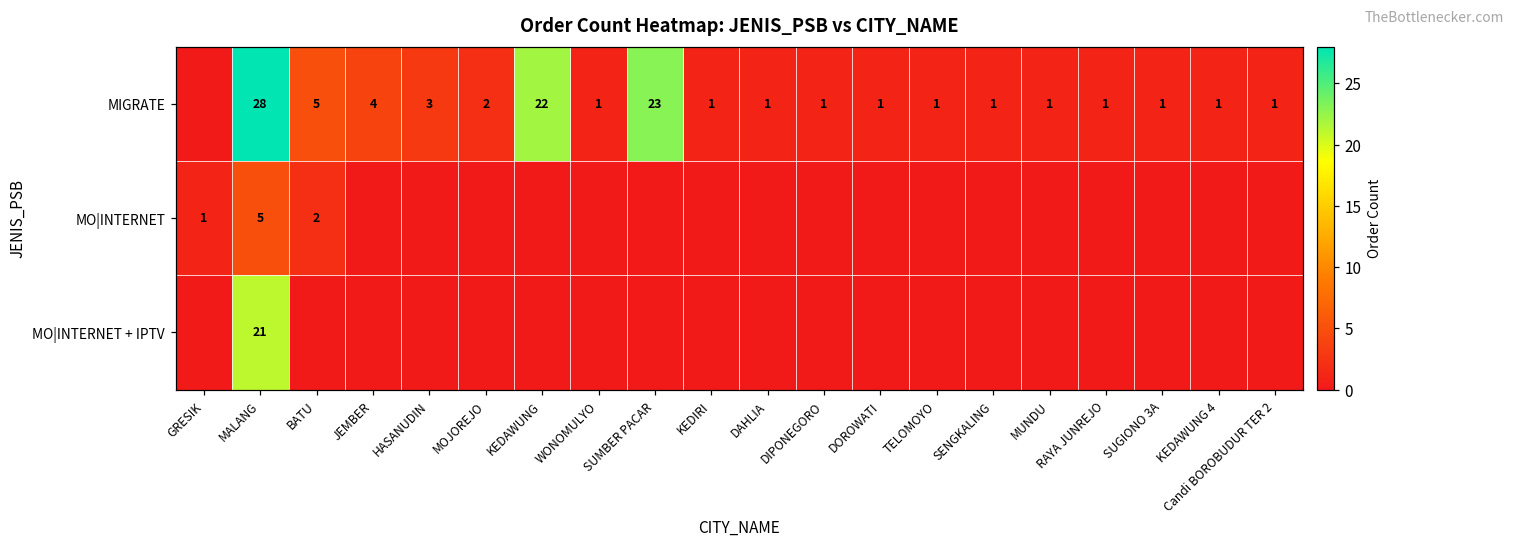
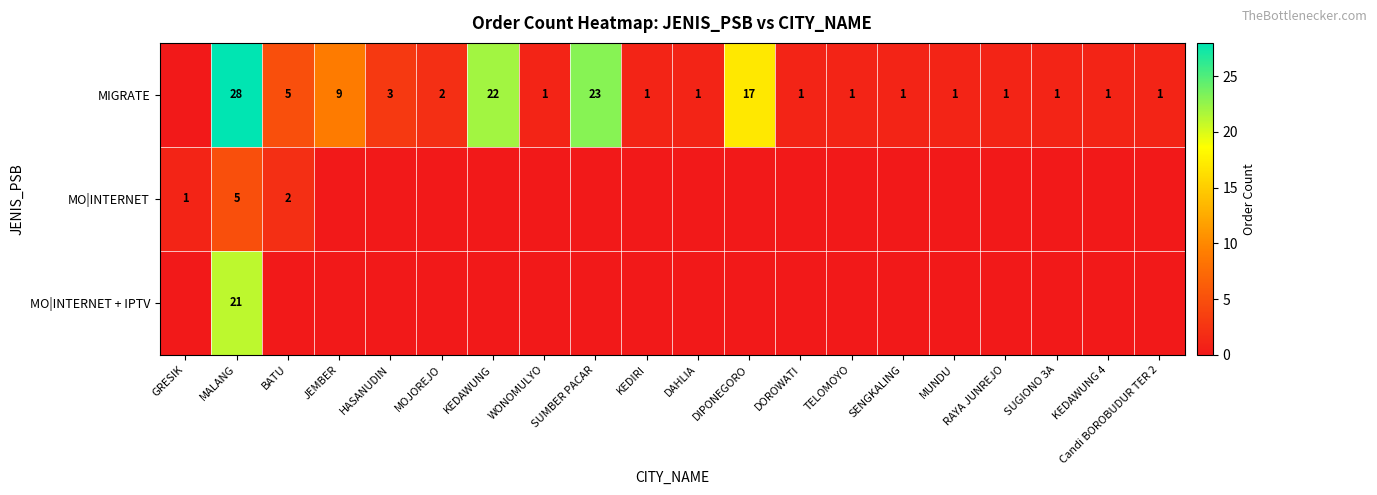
MIGRATE, JEMBER: 4 -> 9
MIGRATE, DIPONEGORO: 1 -> 17
